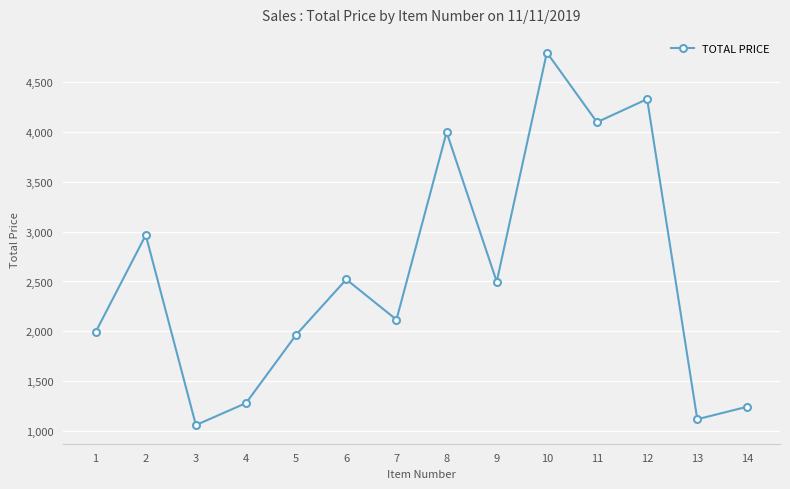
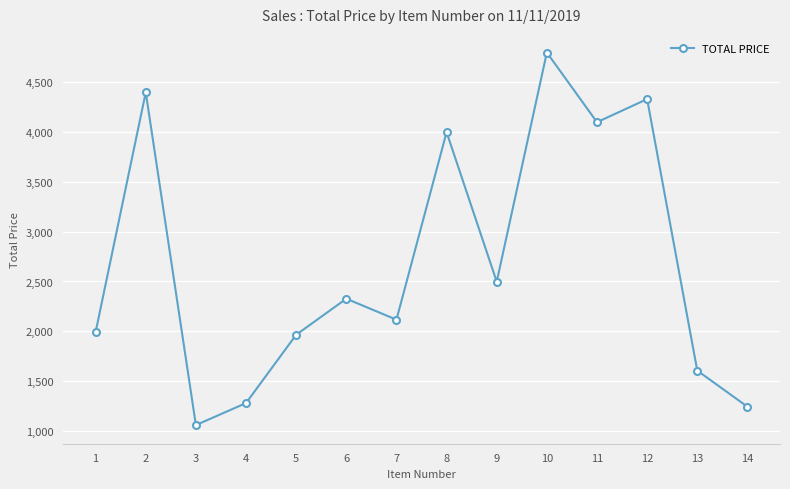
2: 3,000 -> 4,400
6: 2,500 -> 2,300
13: 1,100 -> 1,600
